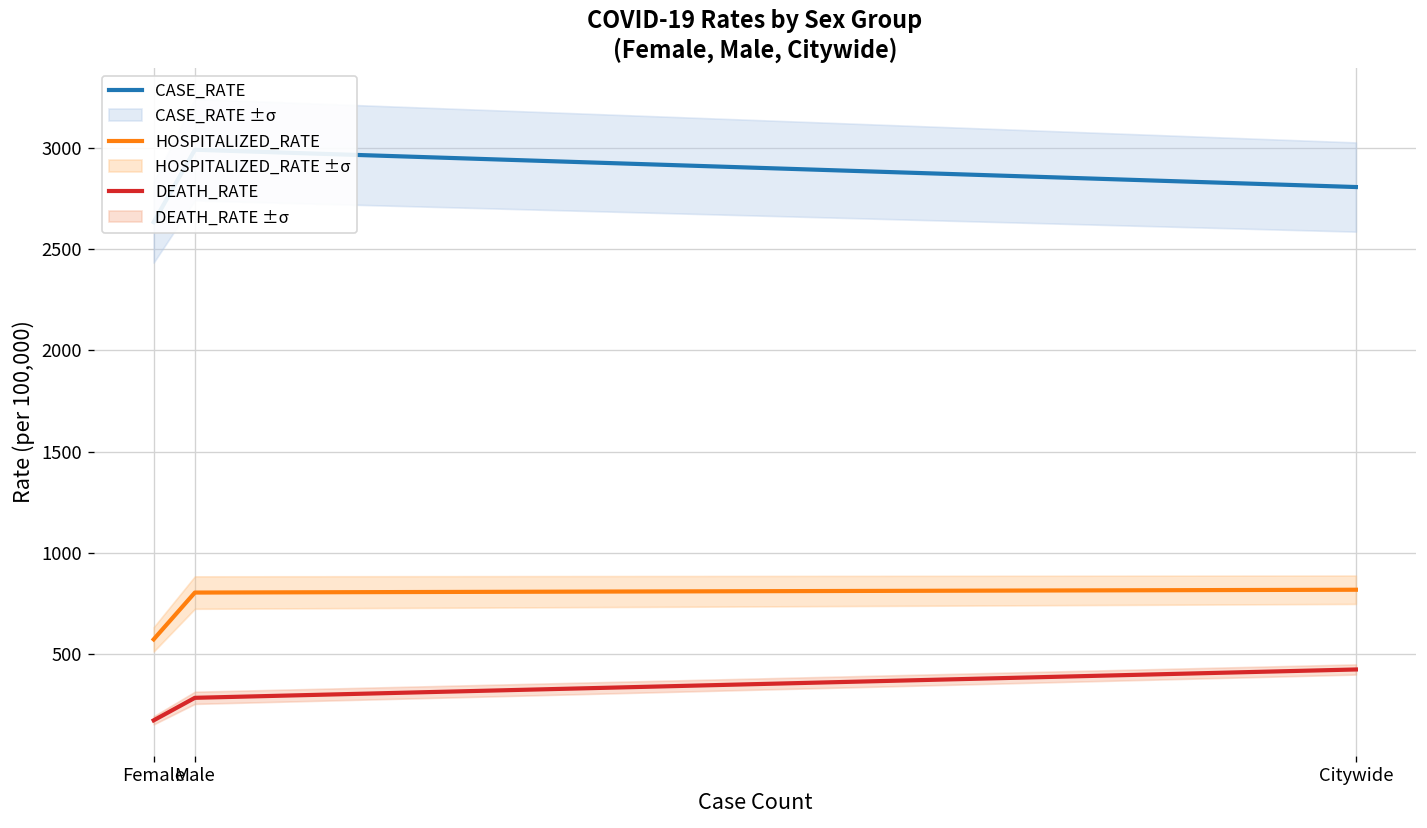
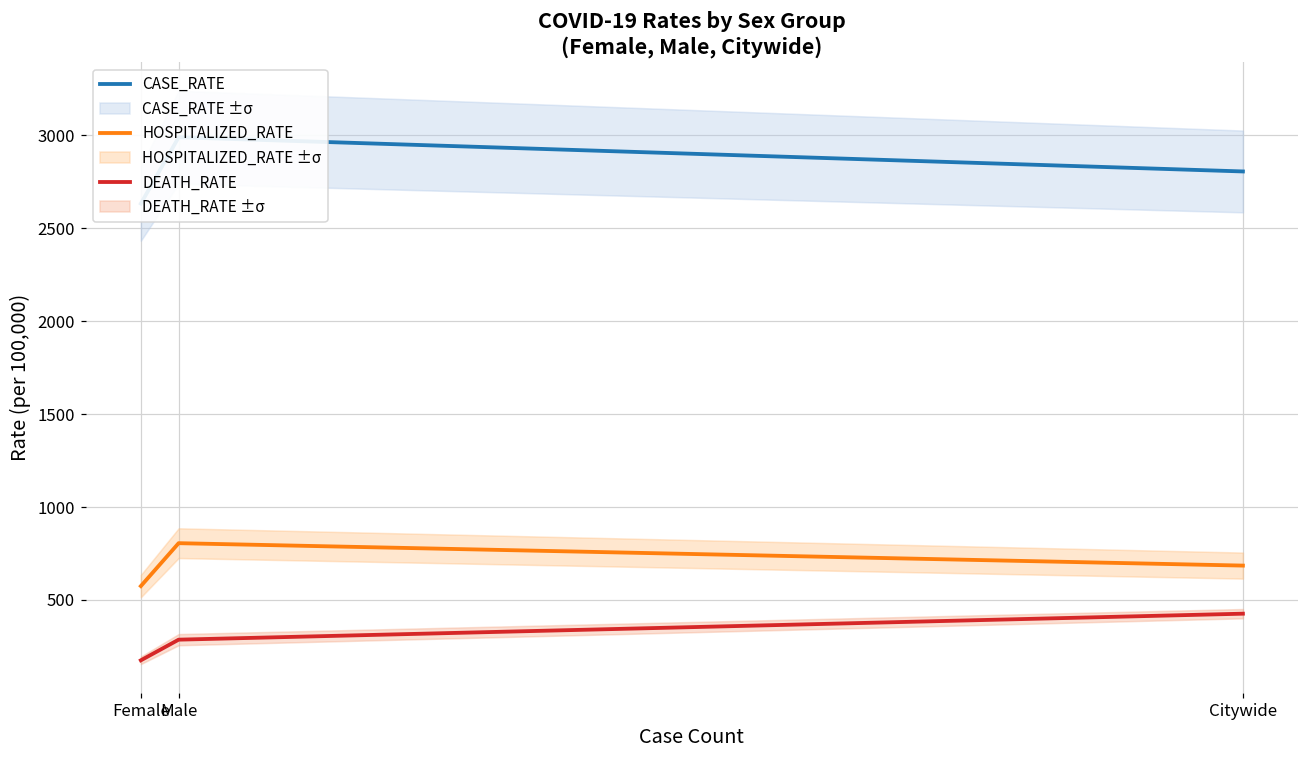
HOSPITALIZED_RATE, Citywide: 820 -> 680
